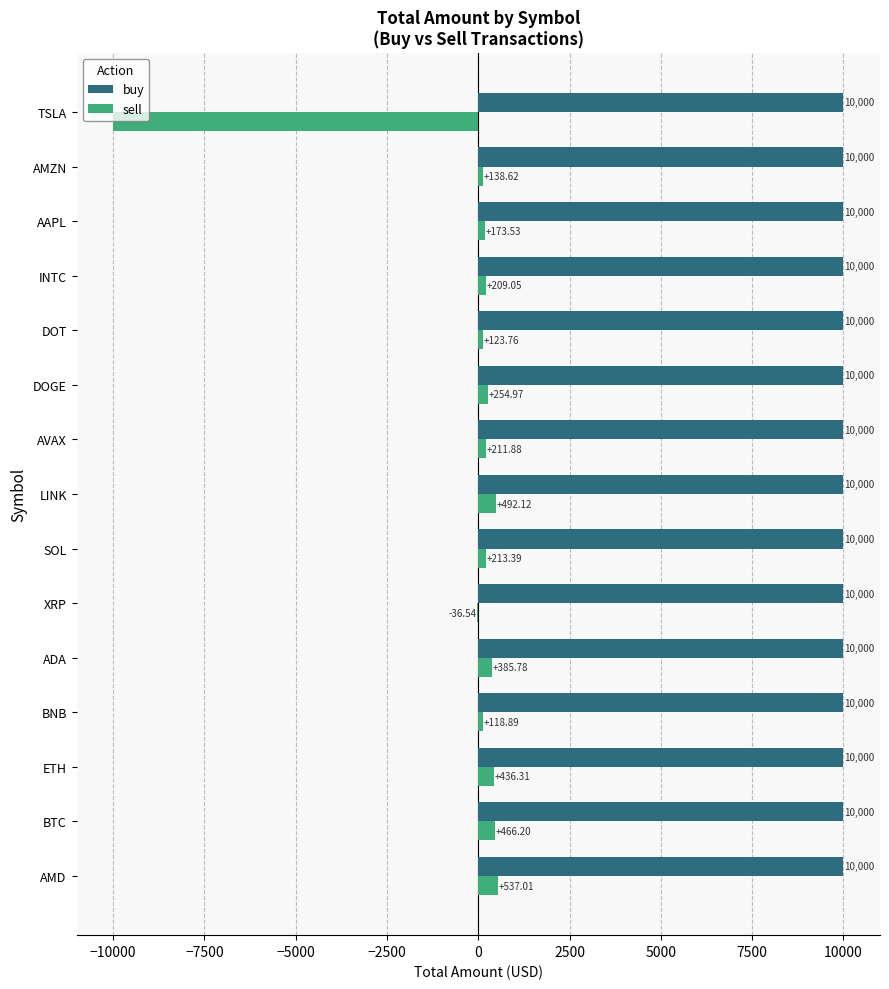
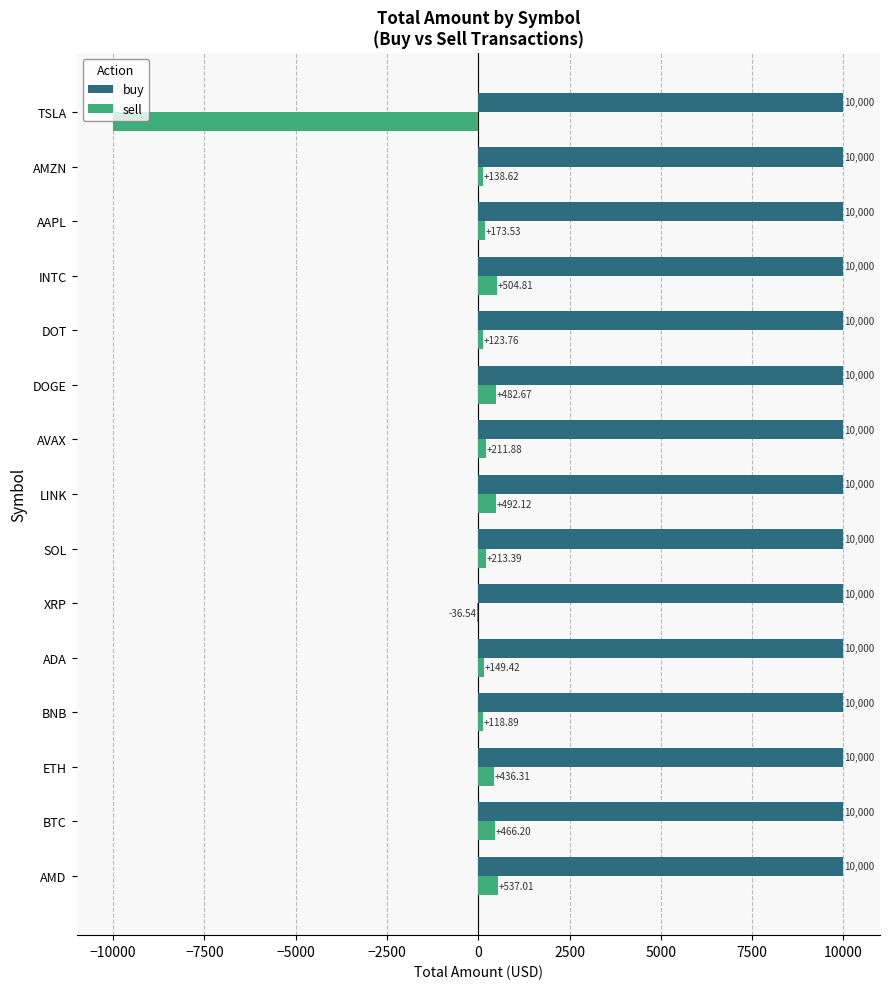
sell, INTC: +209.05 -> +504.81
sell, DOGE: +254.97 -> +482.67
sell, ADA: +385.78 -> +149.42
